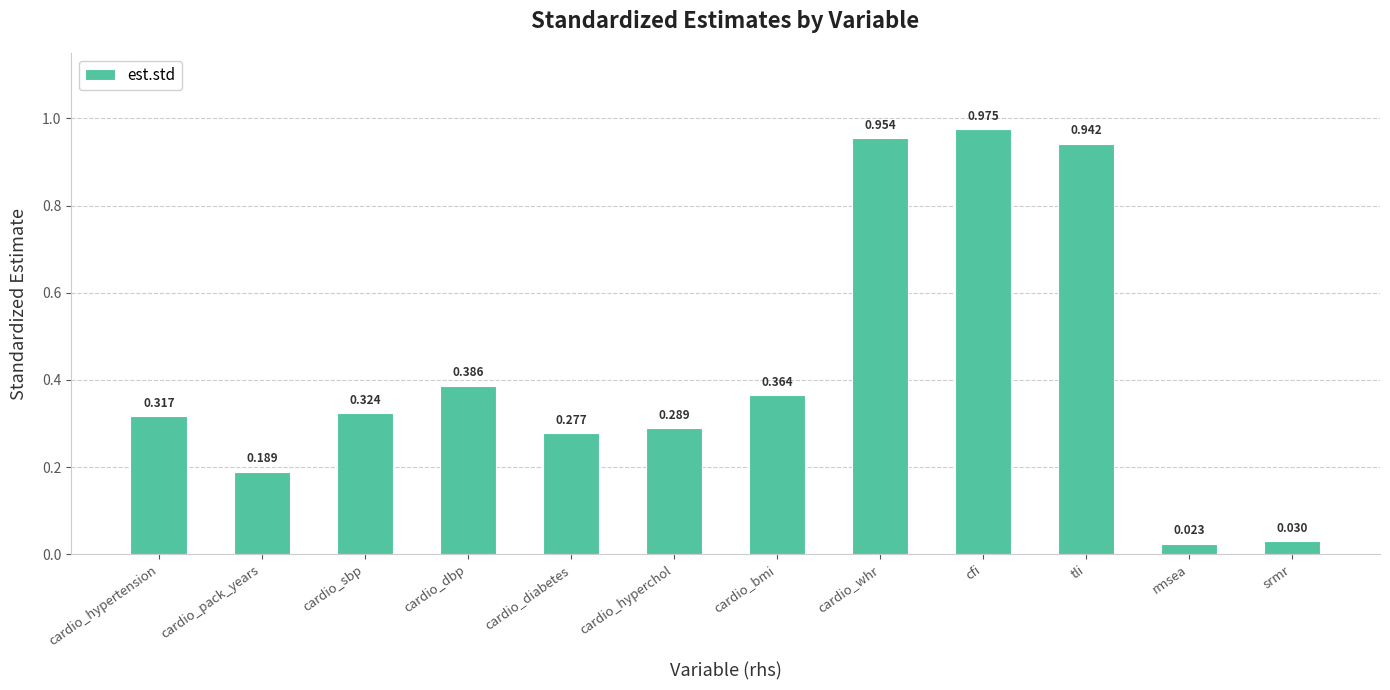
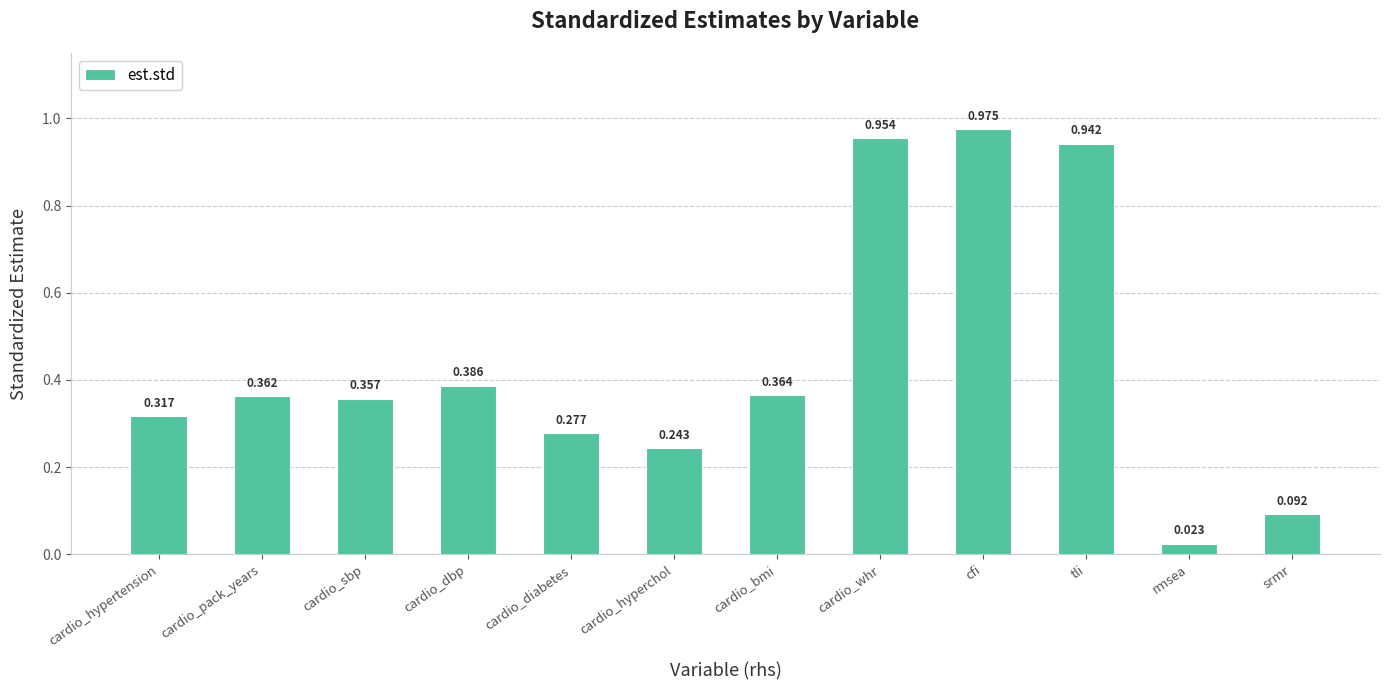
cardio_pack_years: 0.189 -> 0.362
cardio_sbp: 0.324 -> 0.357
cardio_hyperchol: 0.289 -> 0.243
srmr: 0.030 -> 0.092
